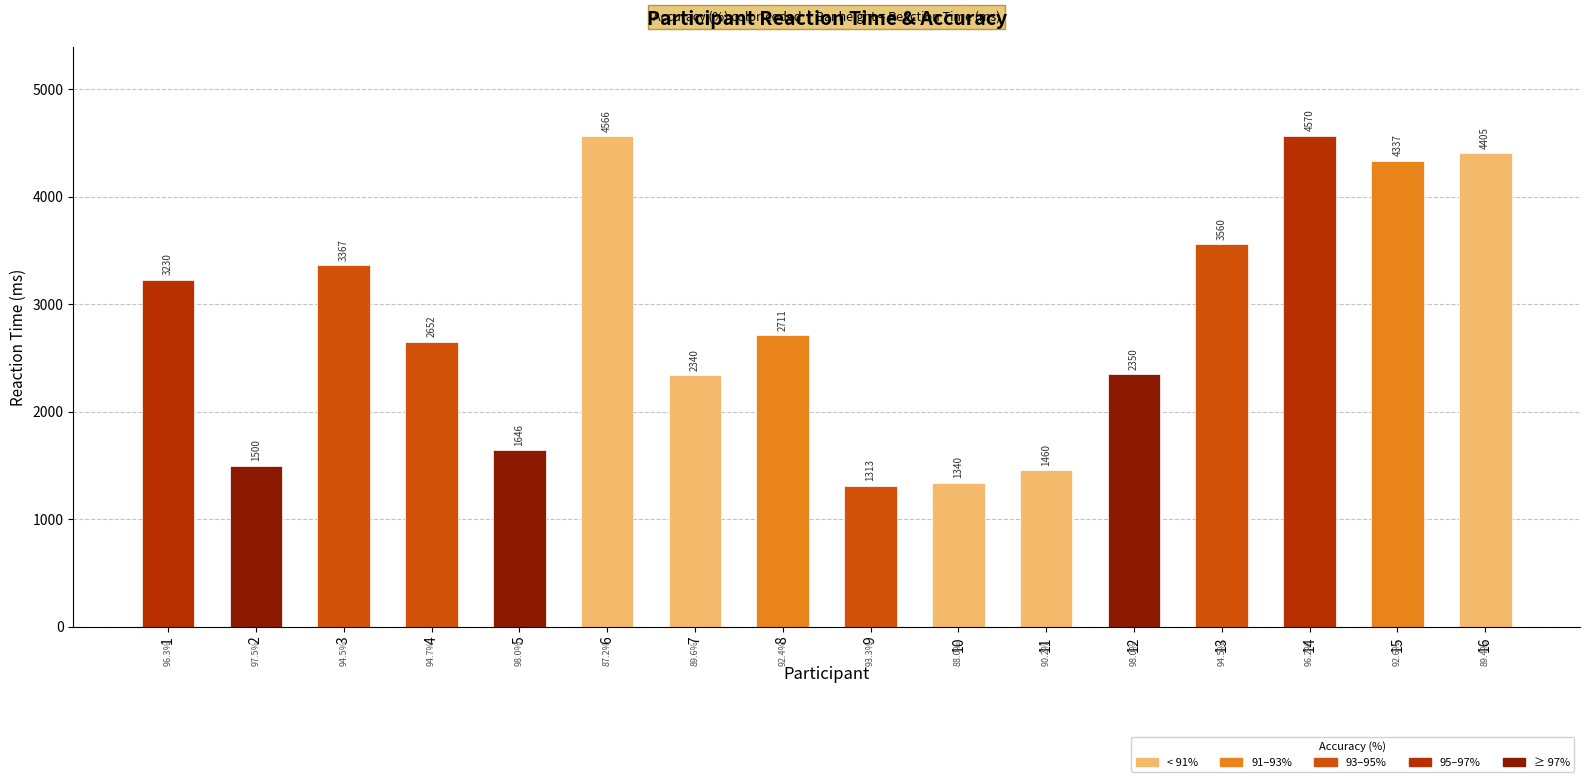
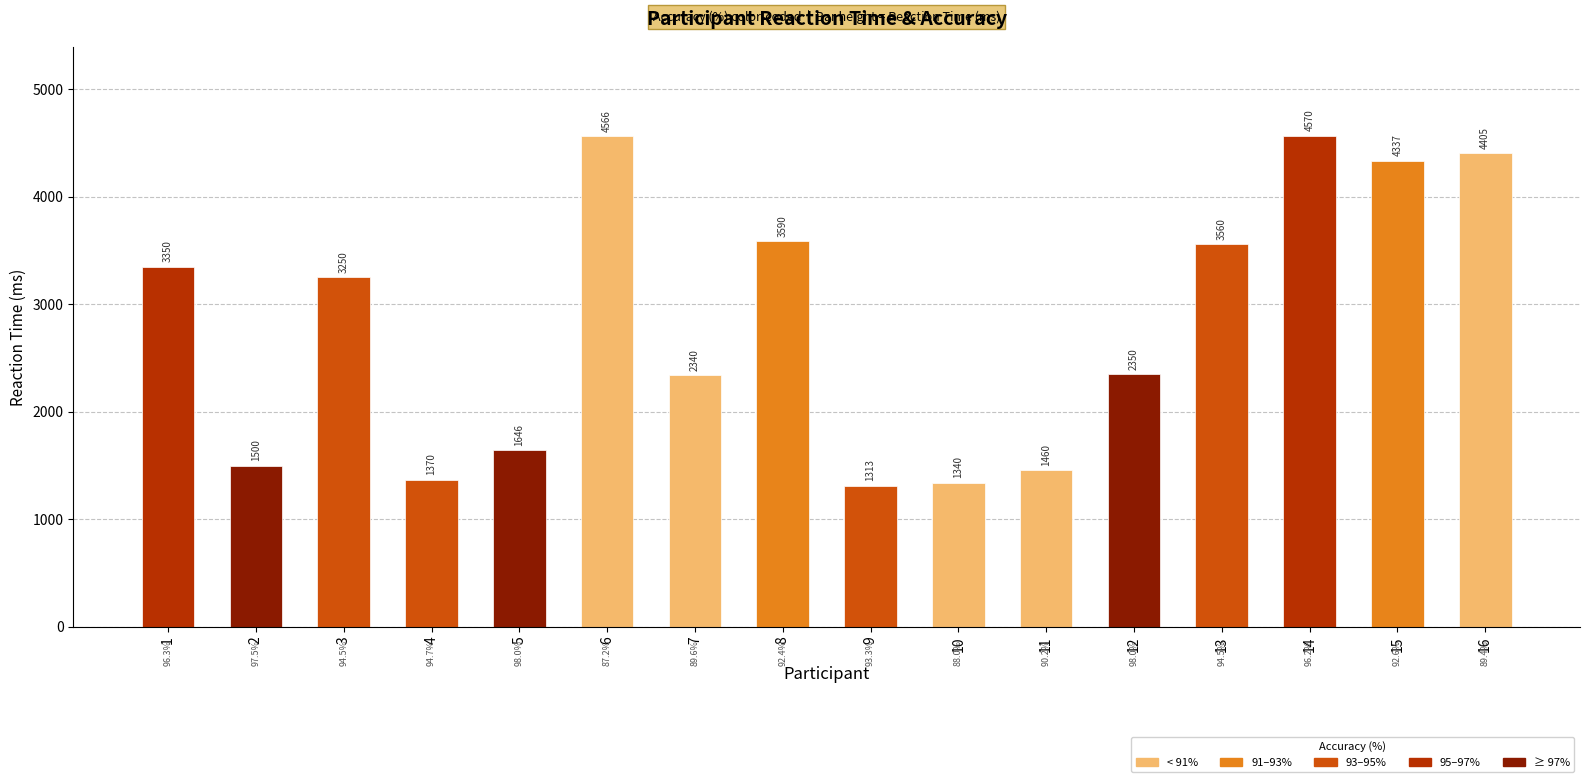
1: 3230 -> 3350
3: 3367 -> 3250
4: 2652 -> 1370
8: 2711 -> 3590
